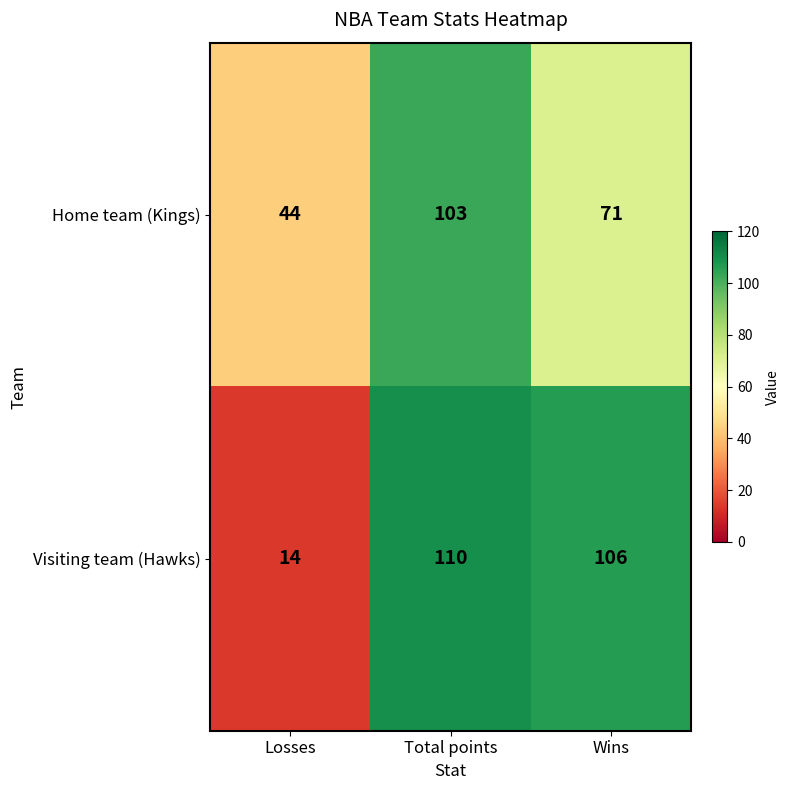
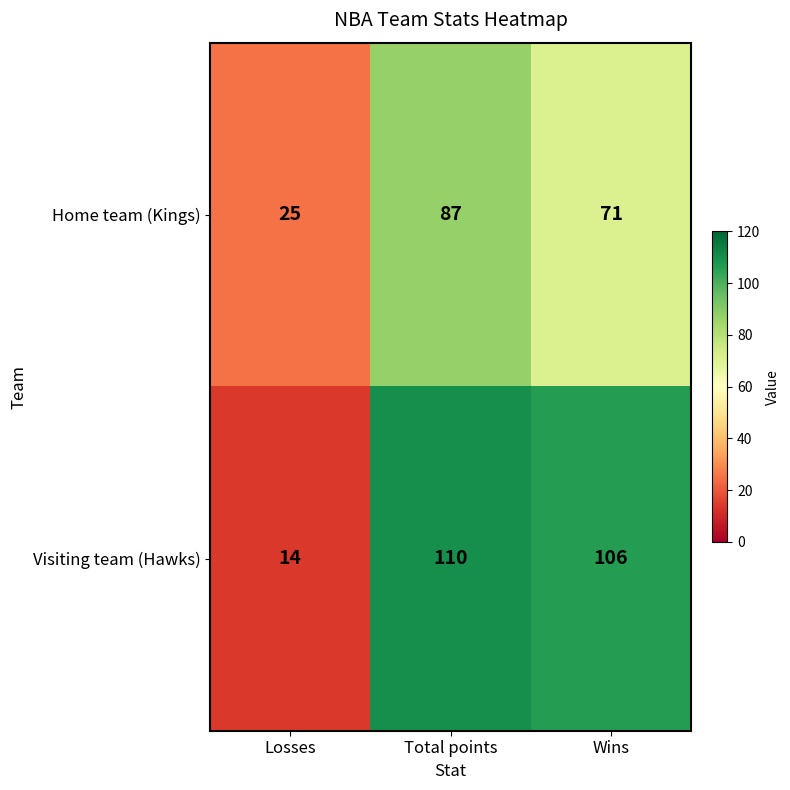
Home team (Kings), Losses: 44 -> 25
Home team (Kings), Total points: 103 -> 87
